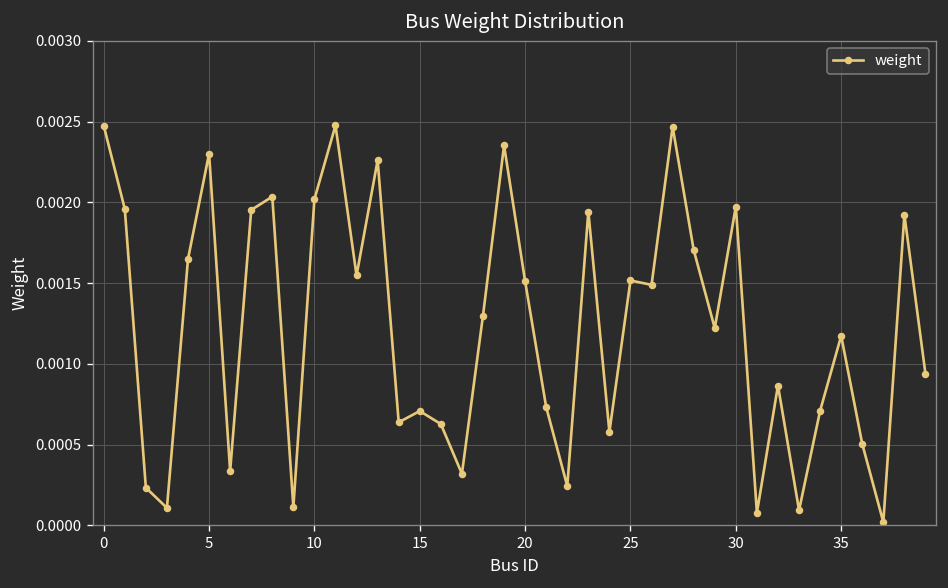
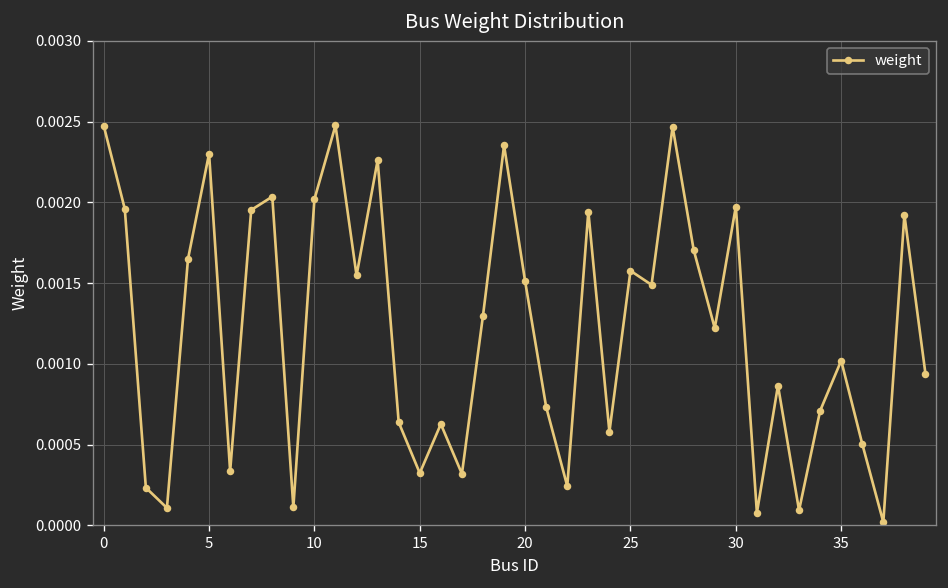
15: 0.00071 -> 0.00032
25: 0.00152 -> 0.00158
35: 0.00117 -> 0.00102
